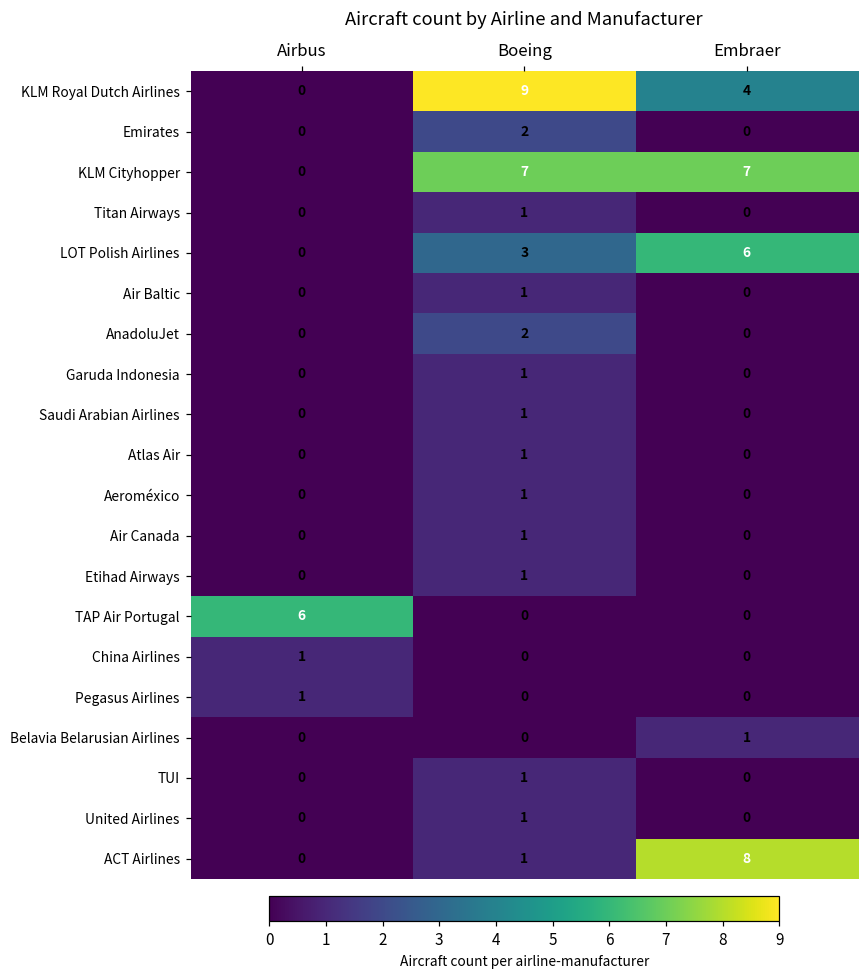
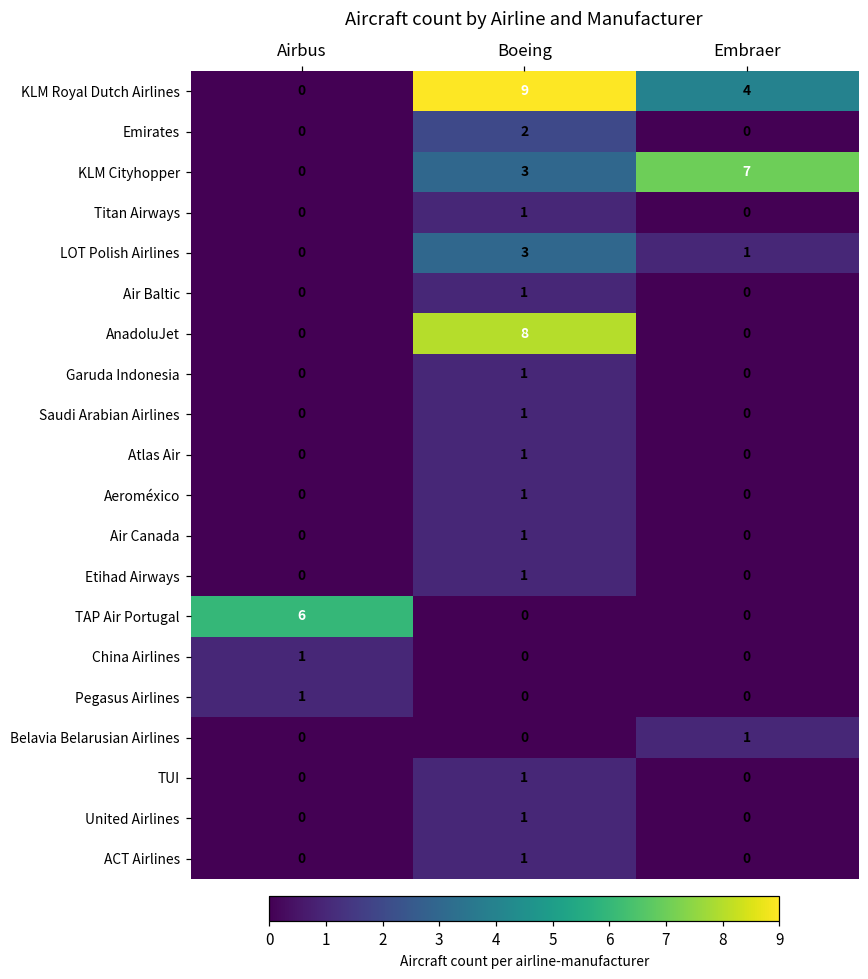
KLM Cityhopper, Boeing: 7 -> 3
LOT Polish Airlines, Embraer: 6 -> 1
AnadoluJet, Boeing: 2 -> 8
ACT Airlines, Embraer: 8 -> 0
